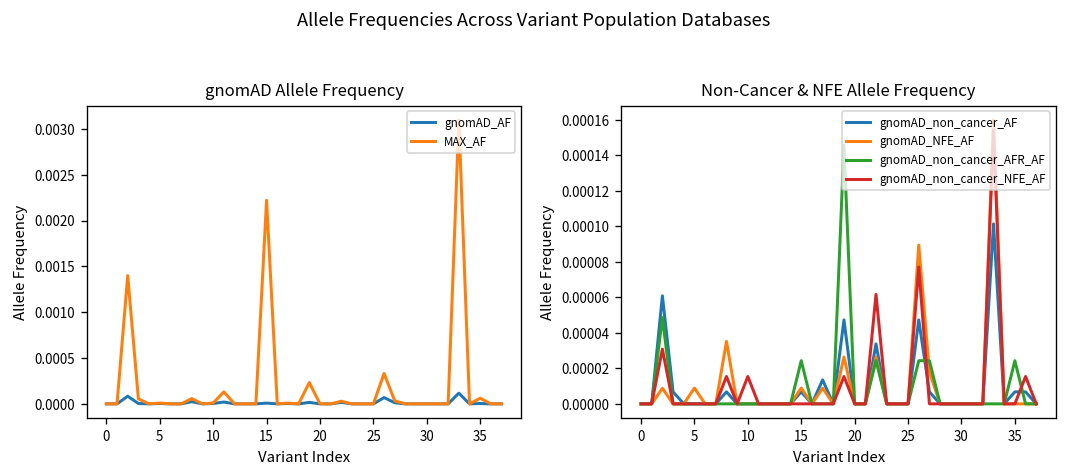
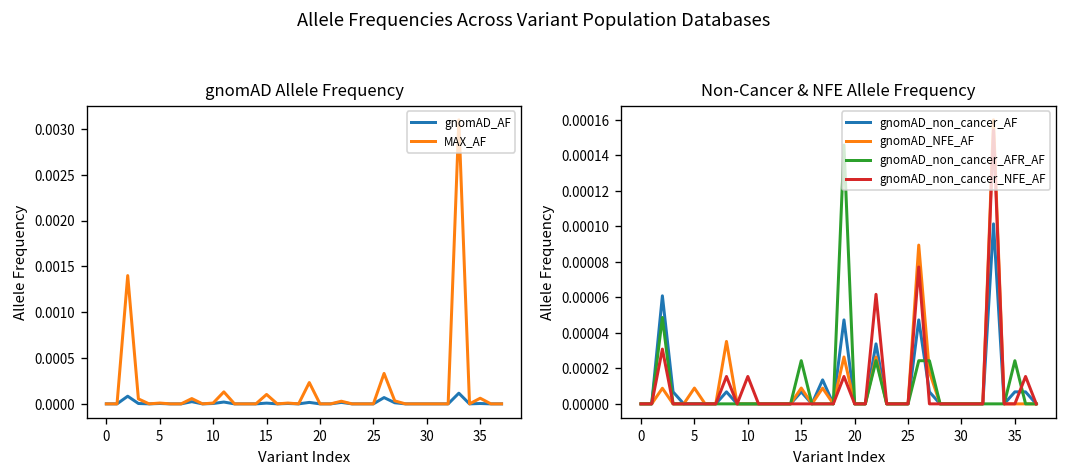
gnomAD Allele Frequency, MAX_AF, 15: 0.0022 -> 0.0001
